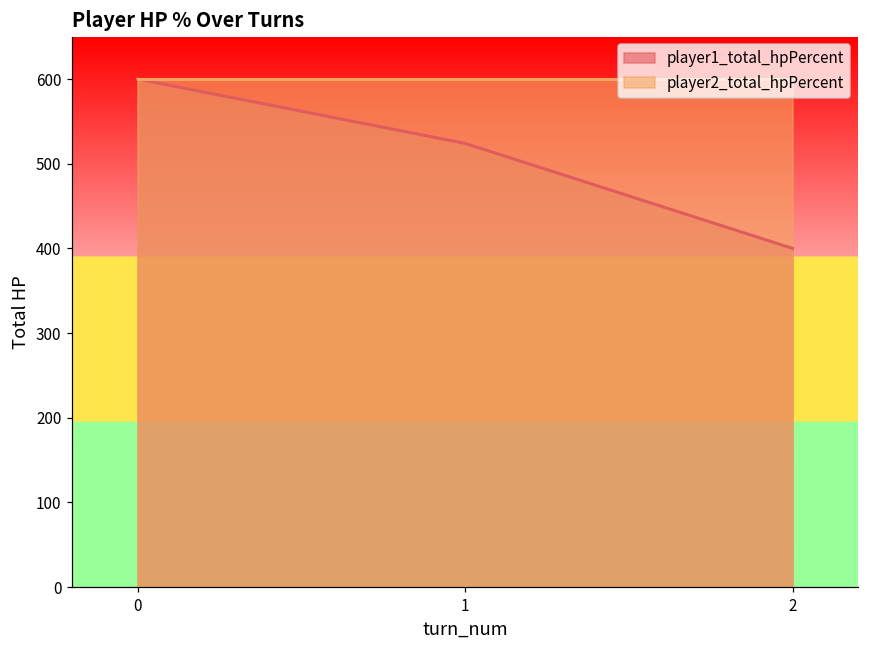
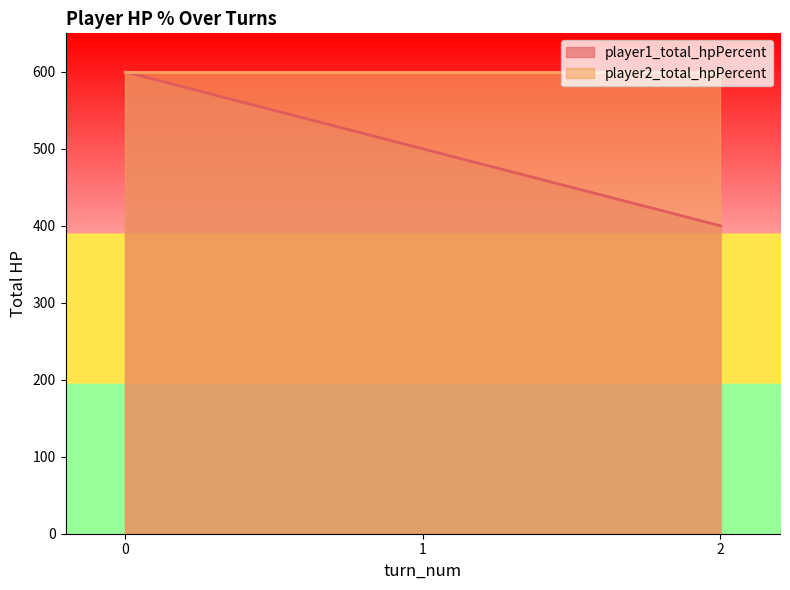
player1_total_hpPercent, 1: 520 -> 500
